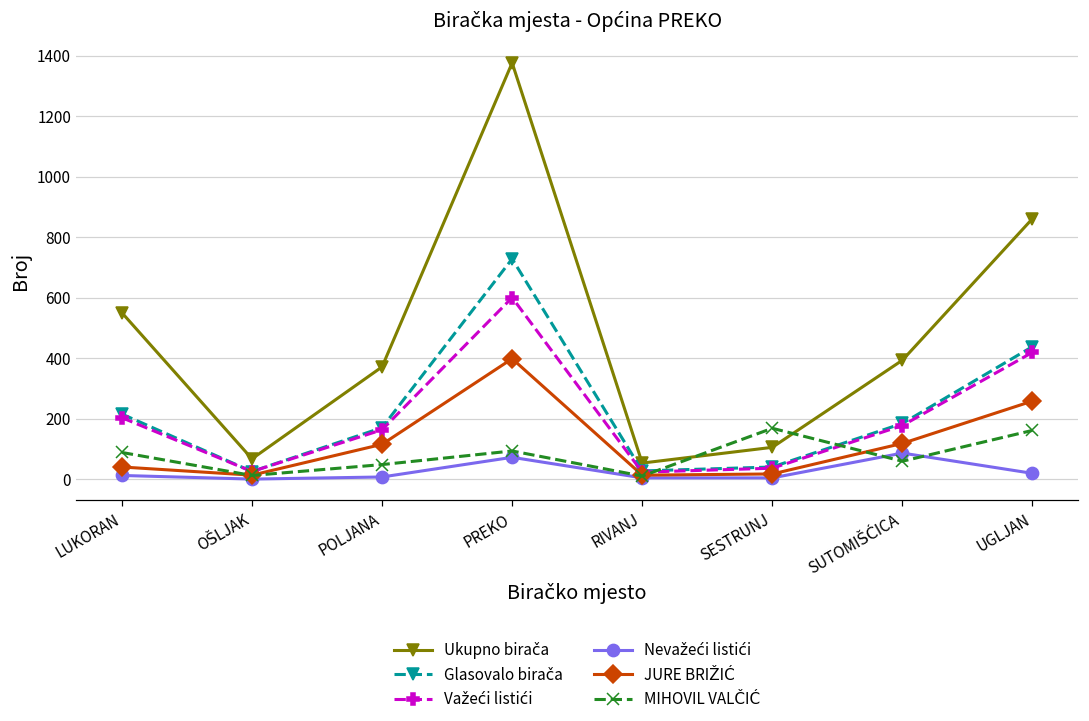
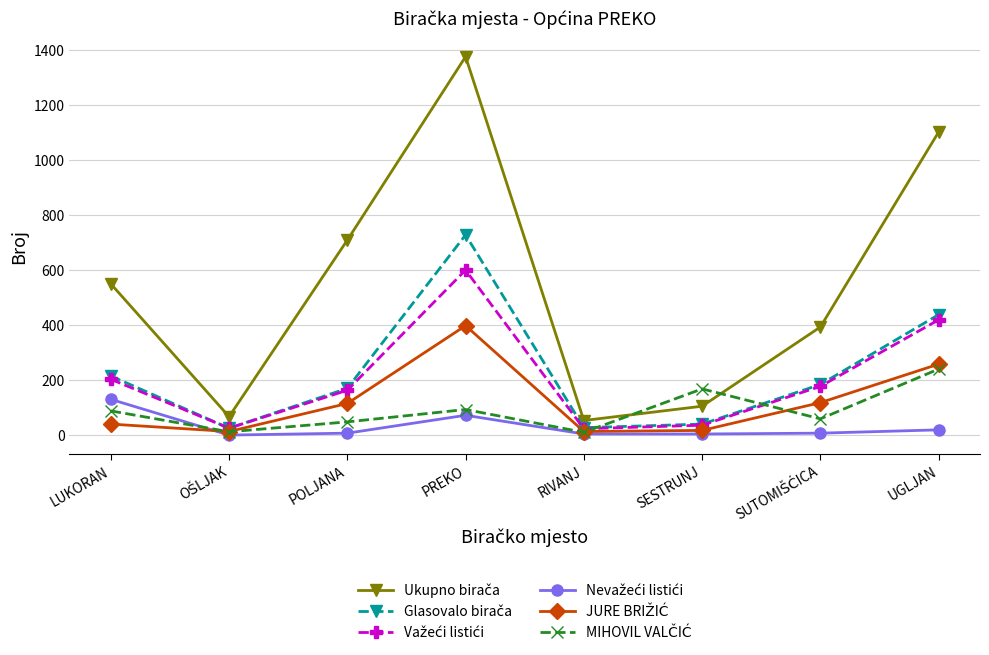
Nevažeći listići, LUKORAN: 10 -> 130
Ukupno birača, POLJANA: 370 -> 710
Nevažeći listići, SUTOMIŠĆICA: 90 -> 10
Ukupno birača, UGLJAN: 860 -> 1100
MIHOVIL VALČIĆ, UGLJAN: 160 -> 240
